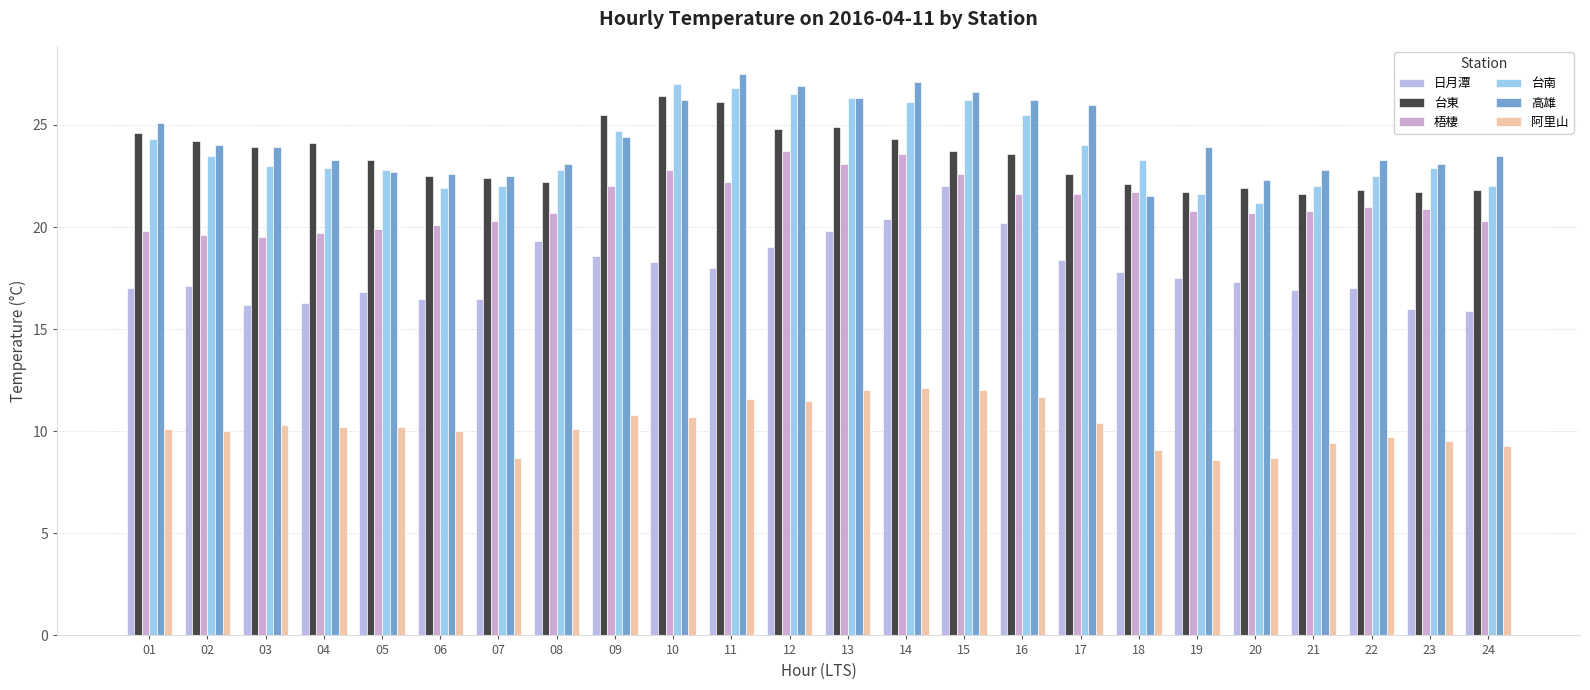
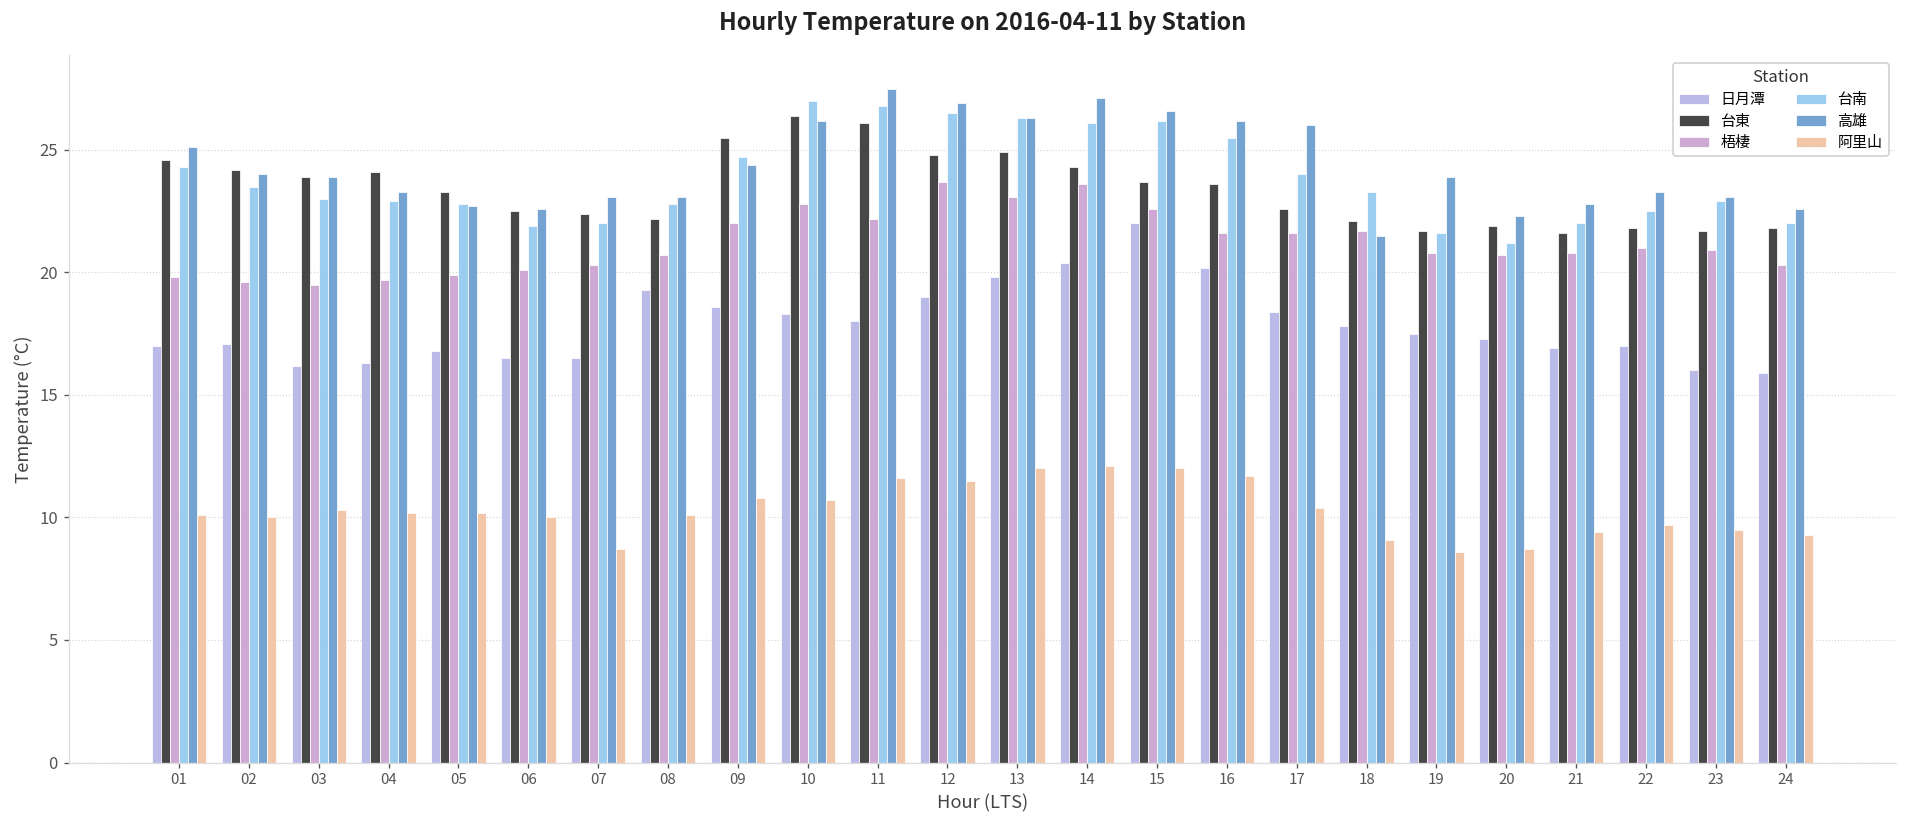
高雄, 07: 22.5 -> 23.1
高雄, 24: 23.5 -> 22.6
